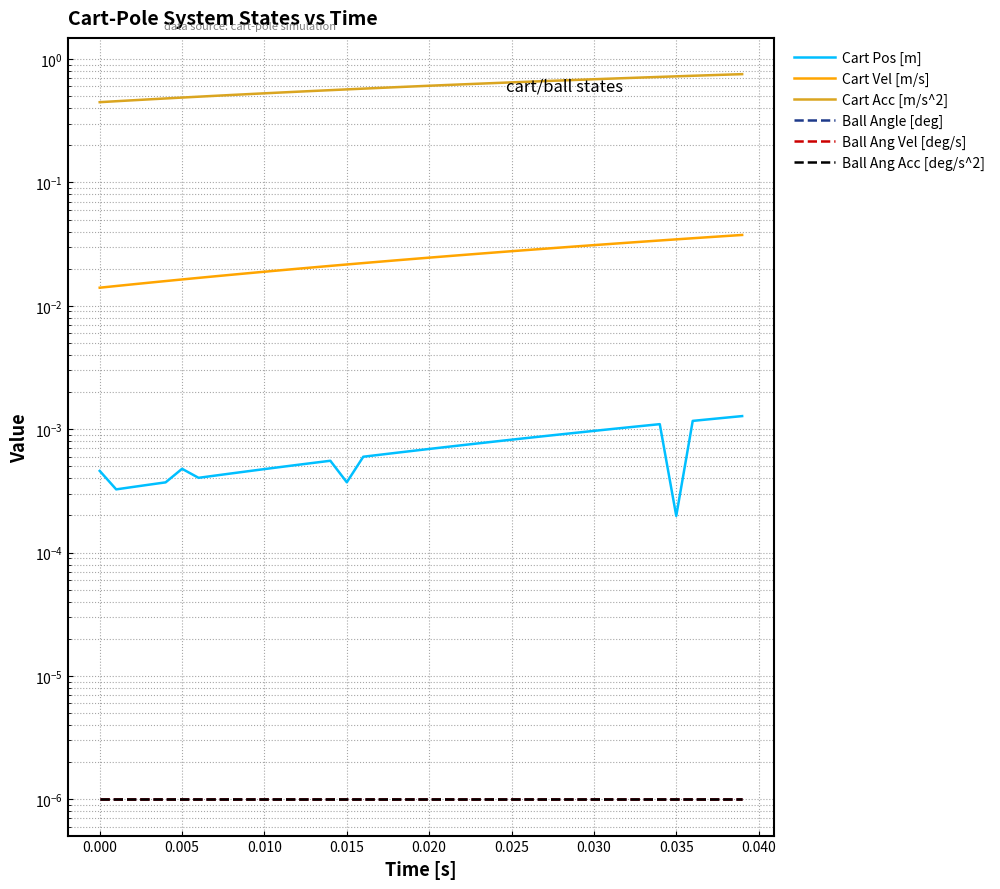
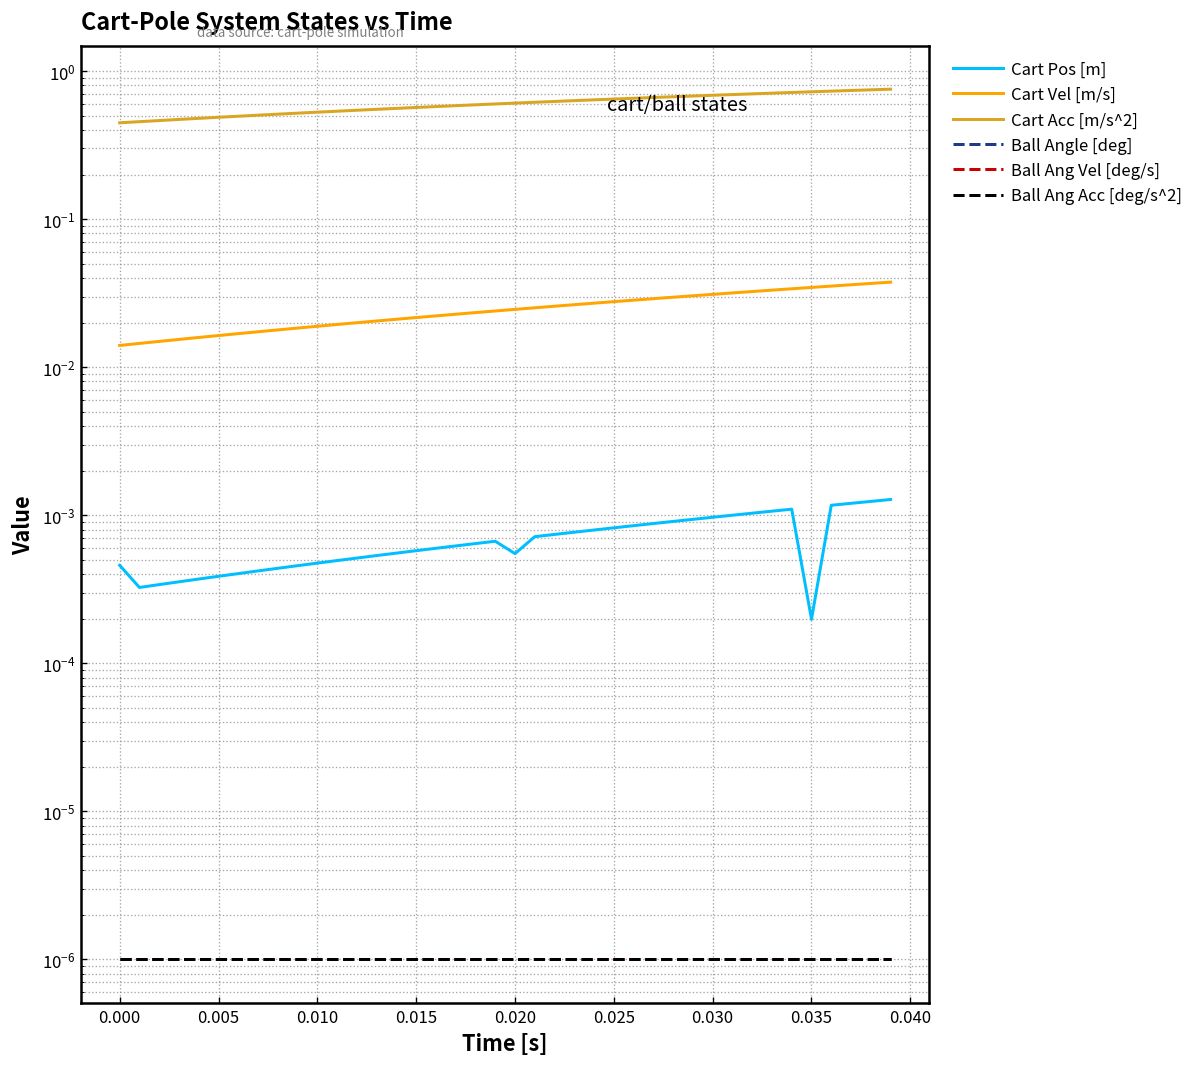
Cart Pos [m], 0.005: 0.00048 -> 0.00039
Cart Pos [m], 0.015: 0.00037 -> 0.0006
Cart Pos [m], 0.020: 0.0007 -> 0.0006
